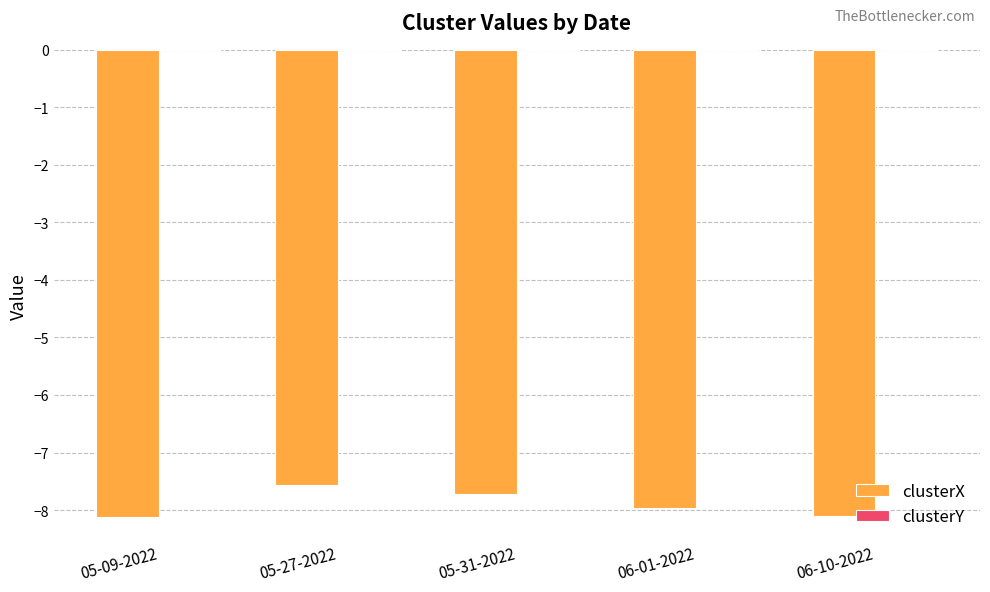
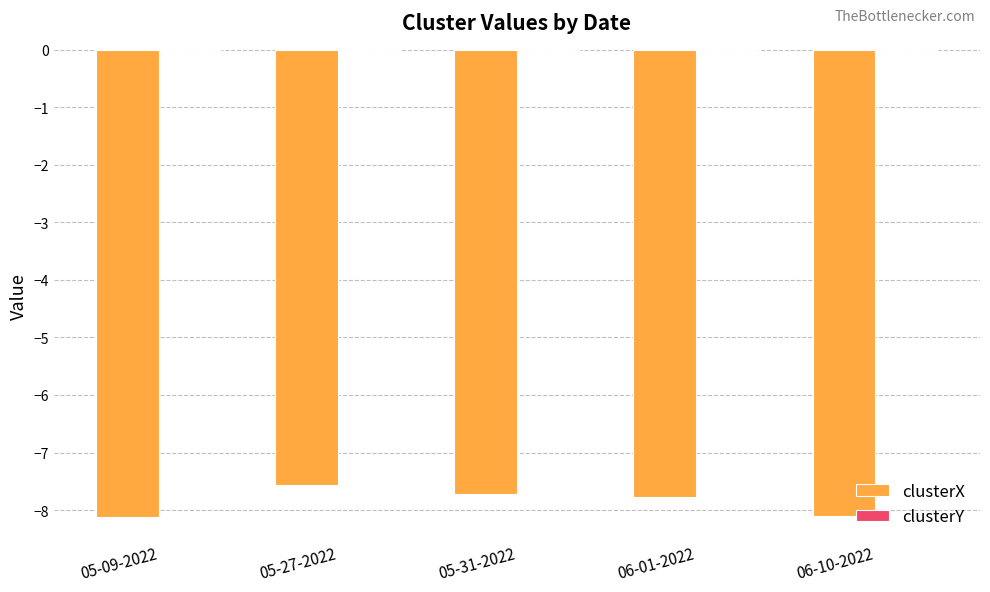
clusterX, 06-01-2022: -8.0 -> -7.8
